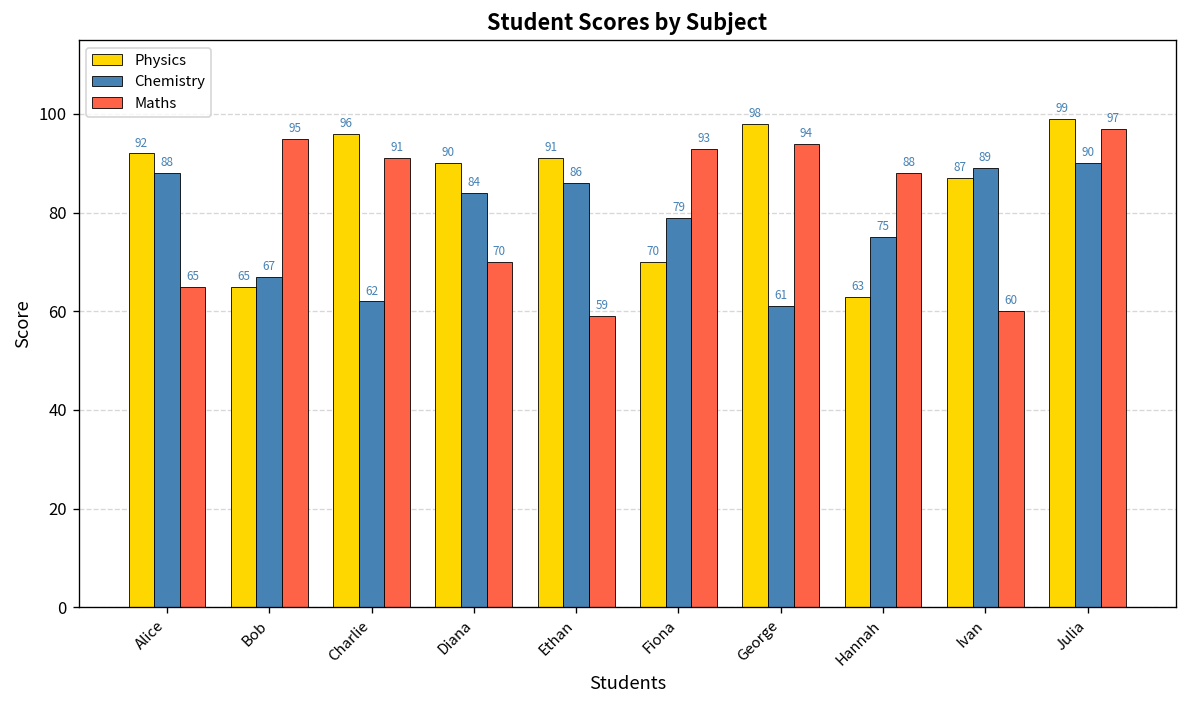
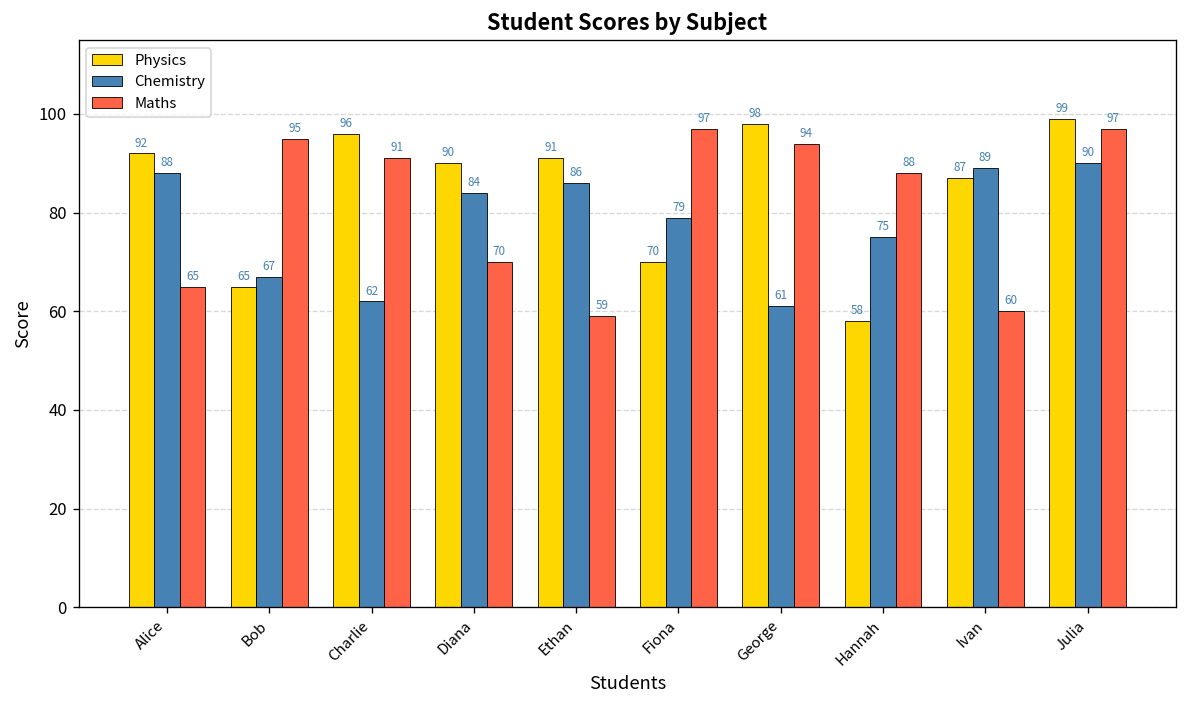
Maths, Fiona: 93 -> 97
Physics, Hannah: 63 -> 58
